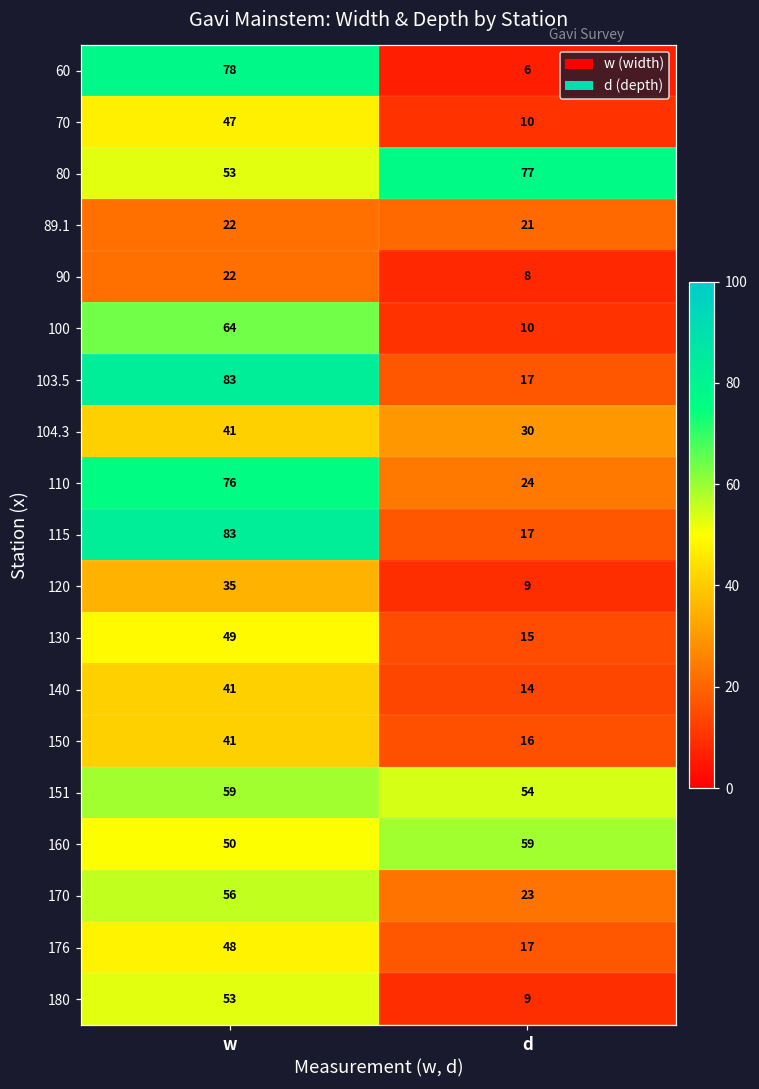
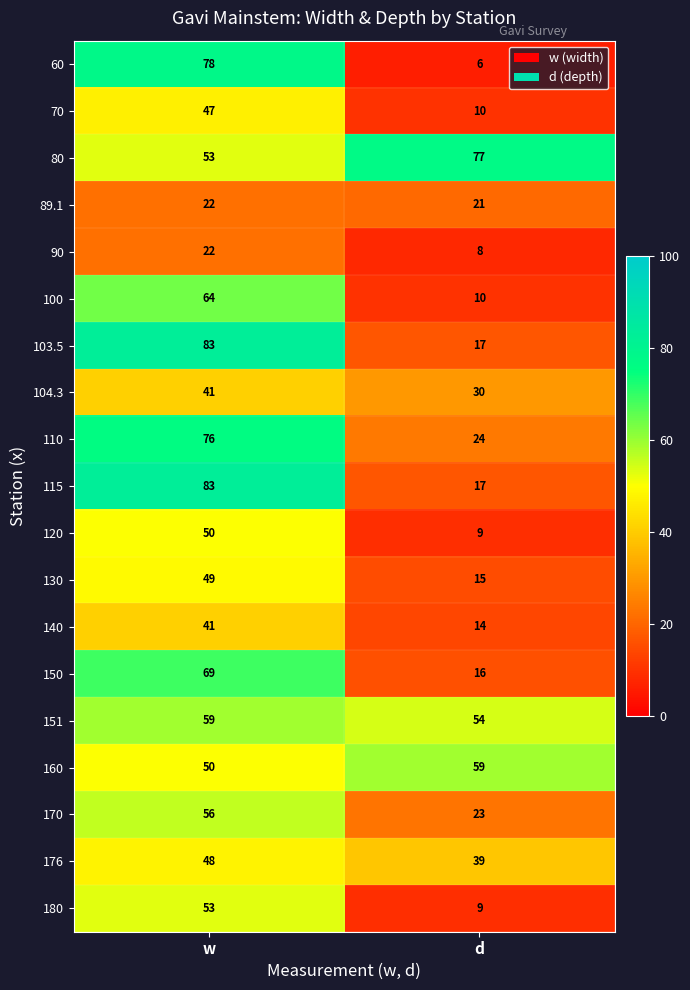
120, w: 35 -> 50
150, w: 41 -> 69
176, d: 17 -> 39
